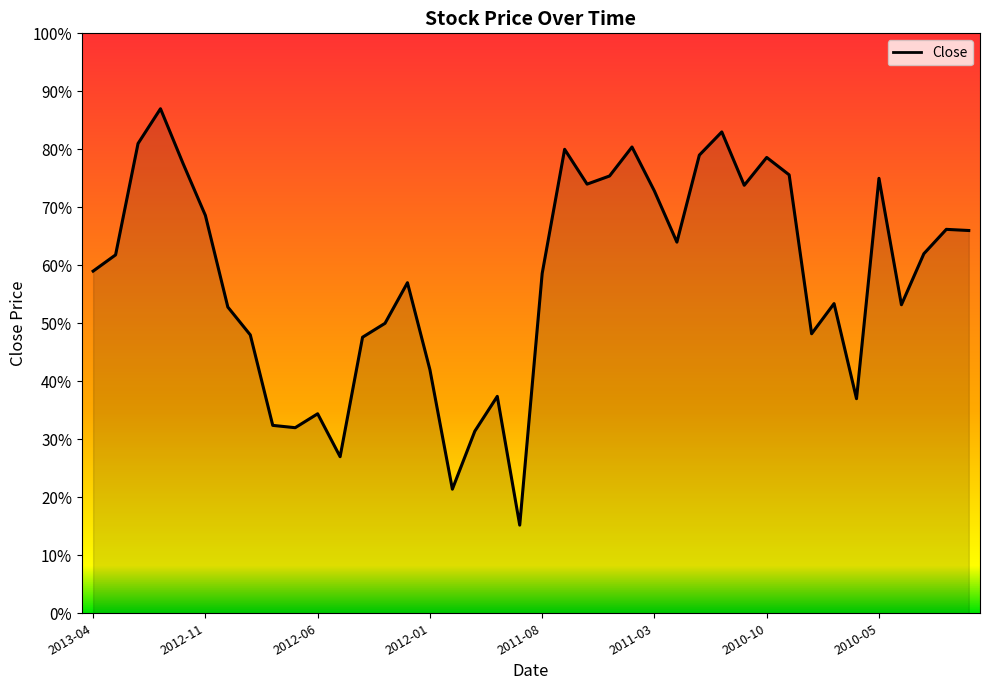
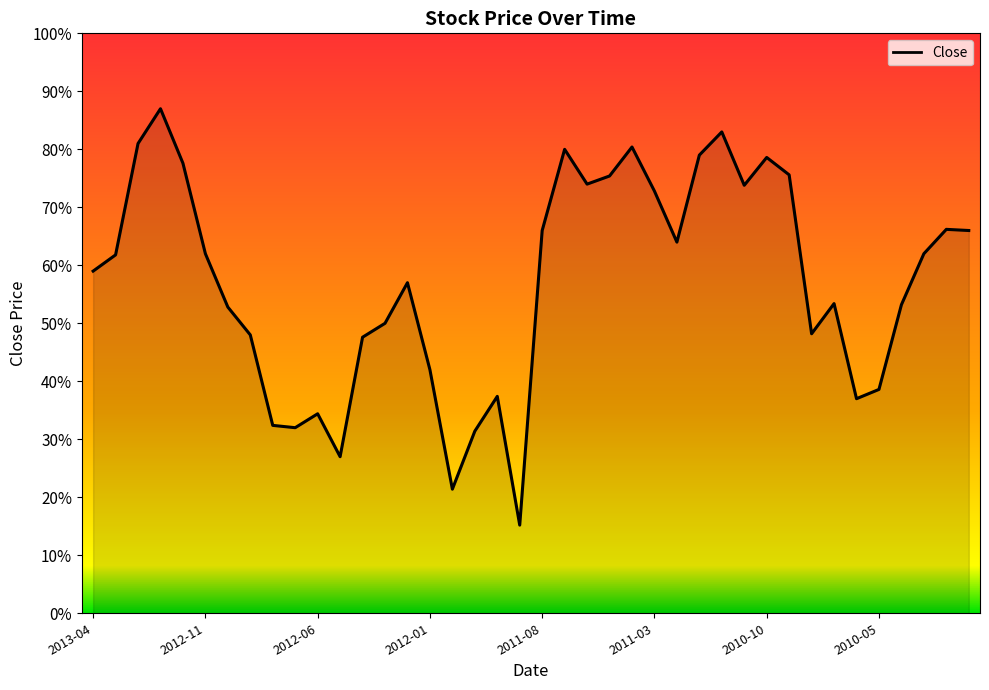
2012-11: 69% -> 62%
2011-08: 59% -> 66%
2010-05: 75% -> 39%
